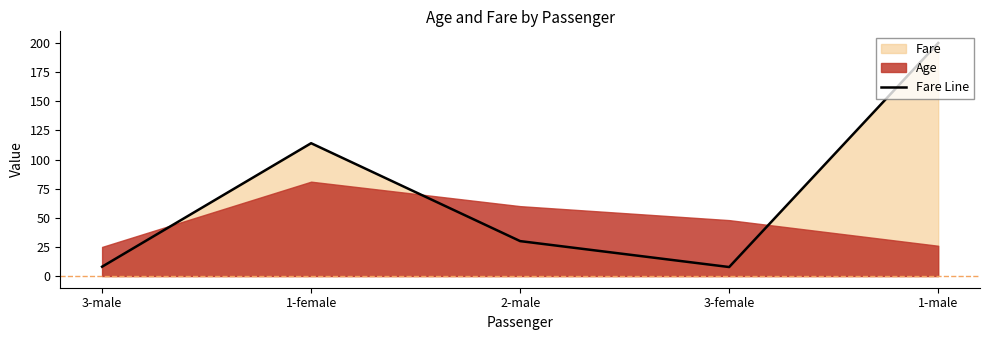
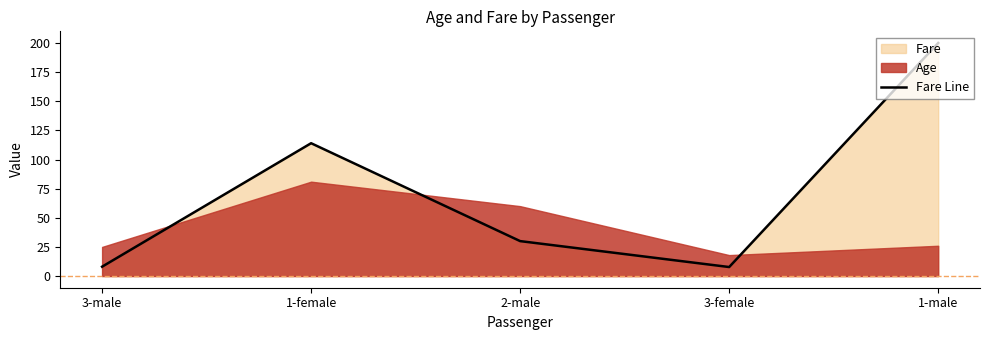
Age, 3-female: 48 -> 18
